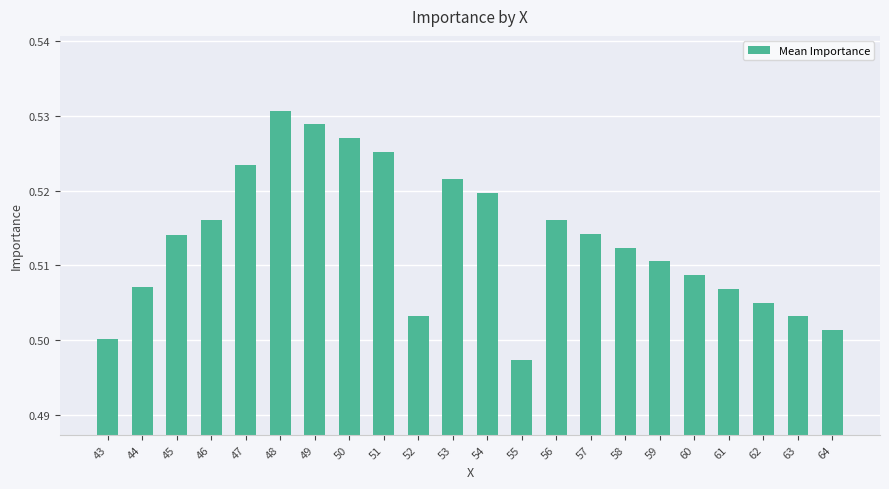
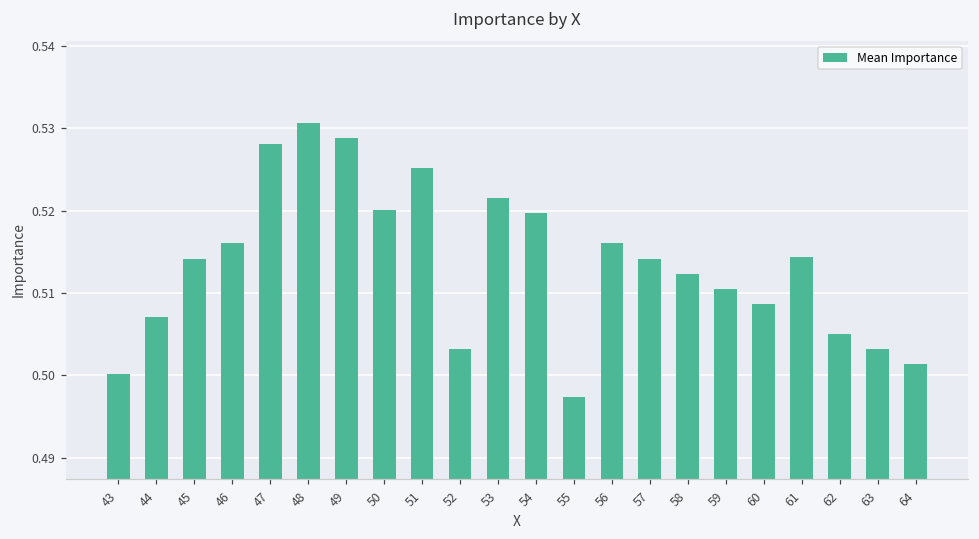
47: 0.523 -> 0.528
50: 0.527 -> 0.520
61: 0.507 -> 0.514
